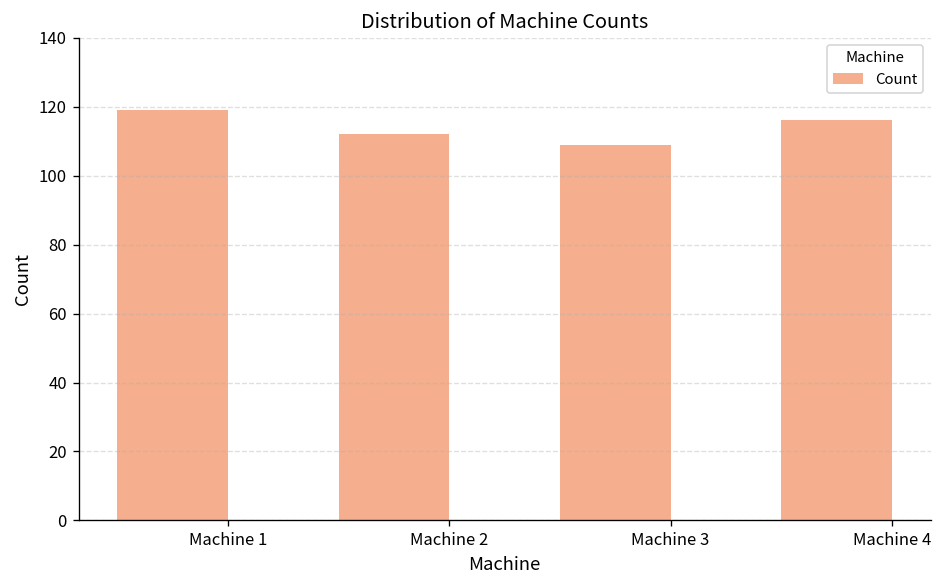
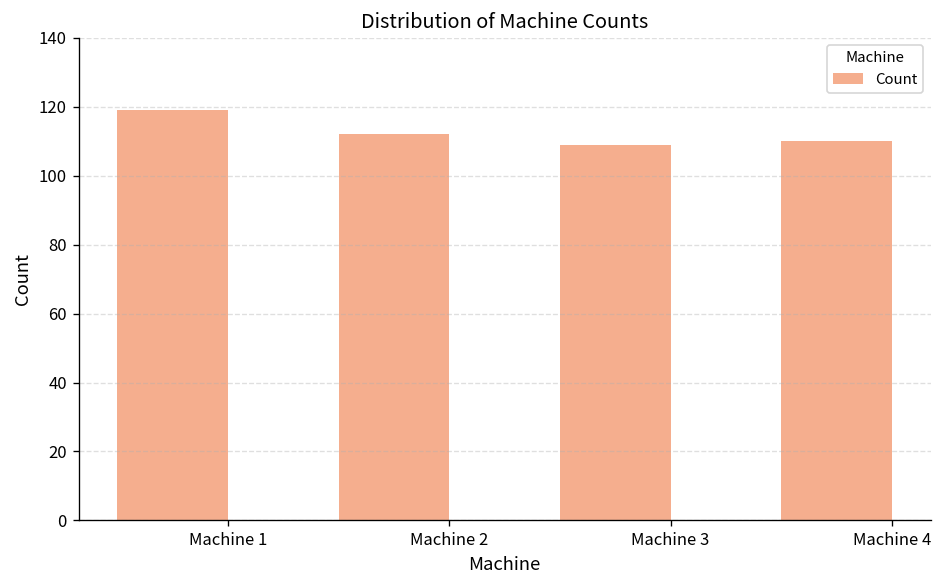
Machine 4: 116 -> 110
